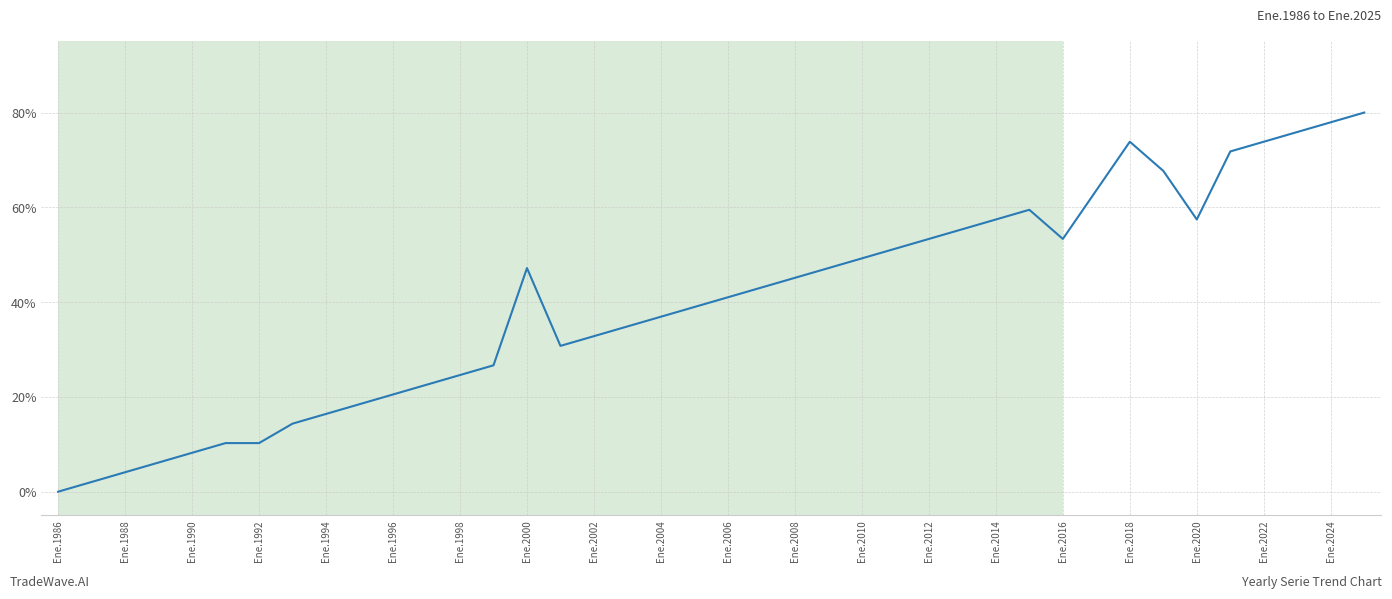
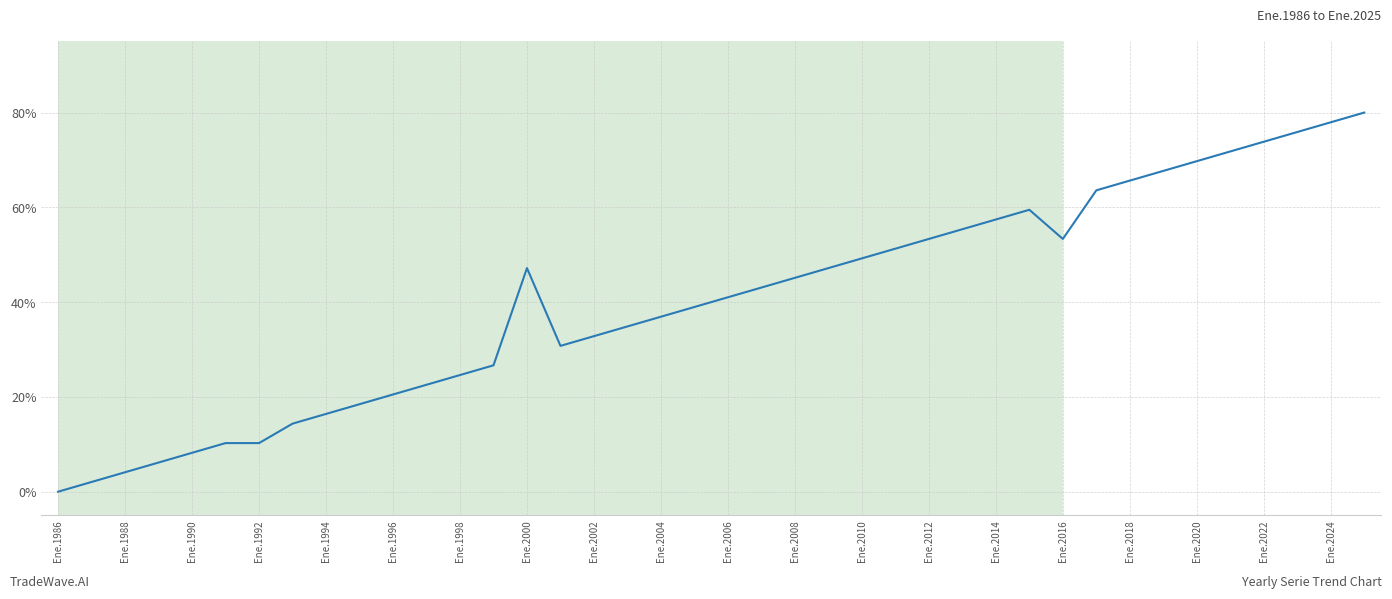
Ene.2018: 74% -> 66%
Ene.2020: 57% -> 70%
